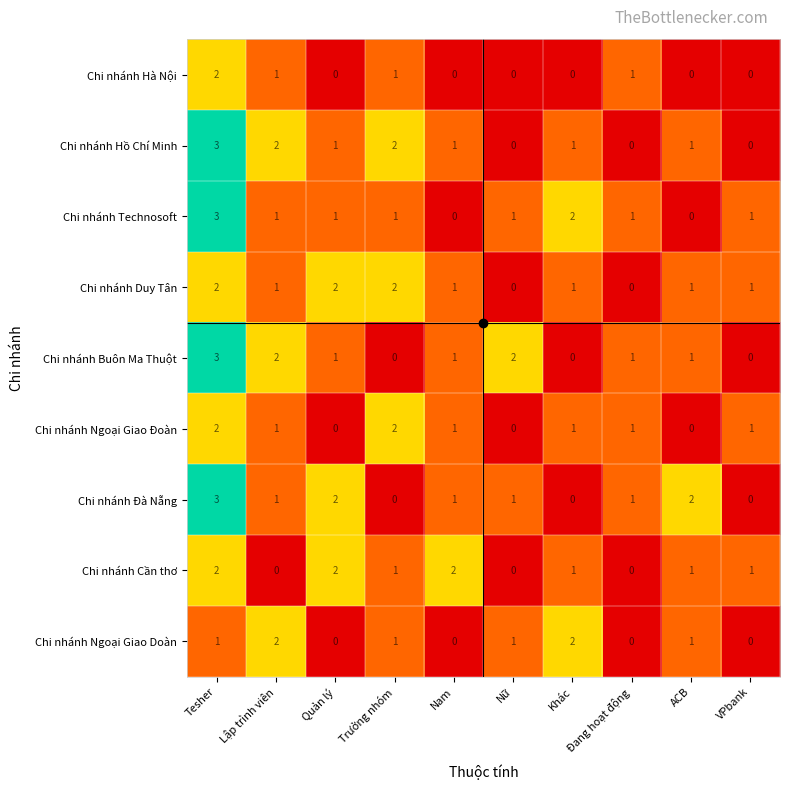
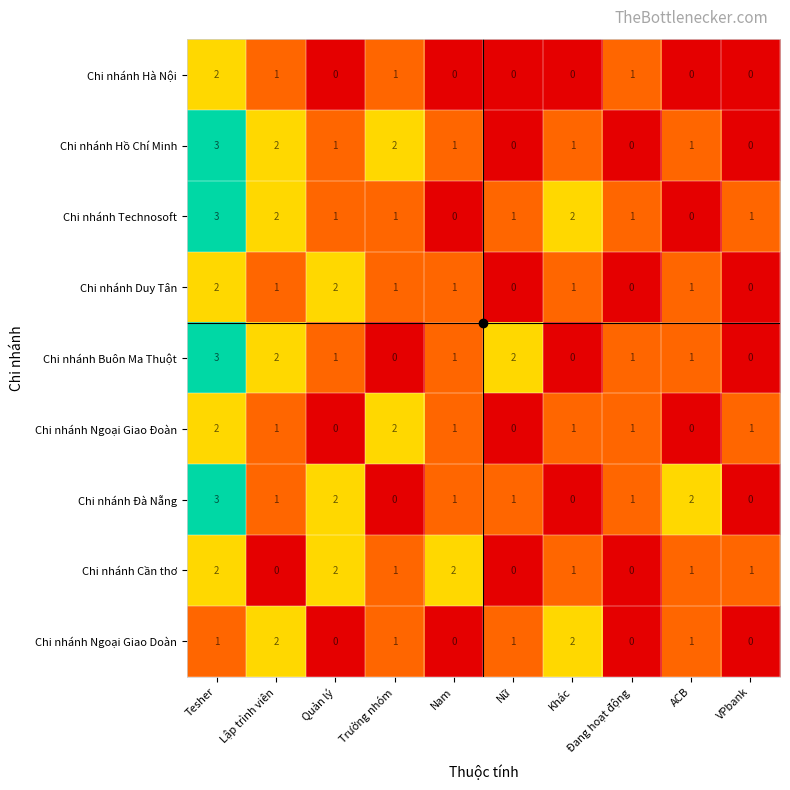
Chi nhánh Technosoft, Lập trình viên: 1 -> 2
Chi nhánh Duy Tân, Trưởng nhóm: 2 -> 1
Chi nhánh Duy Tân, VPbank: 1 -> 0
